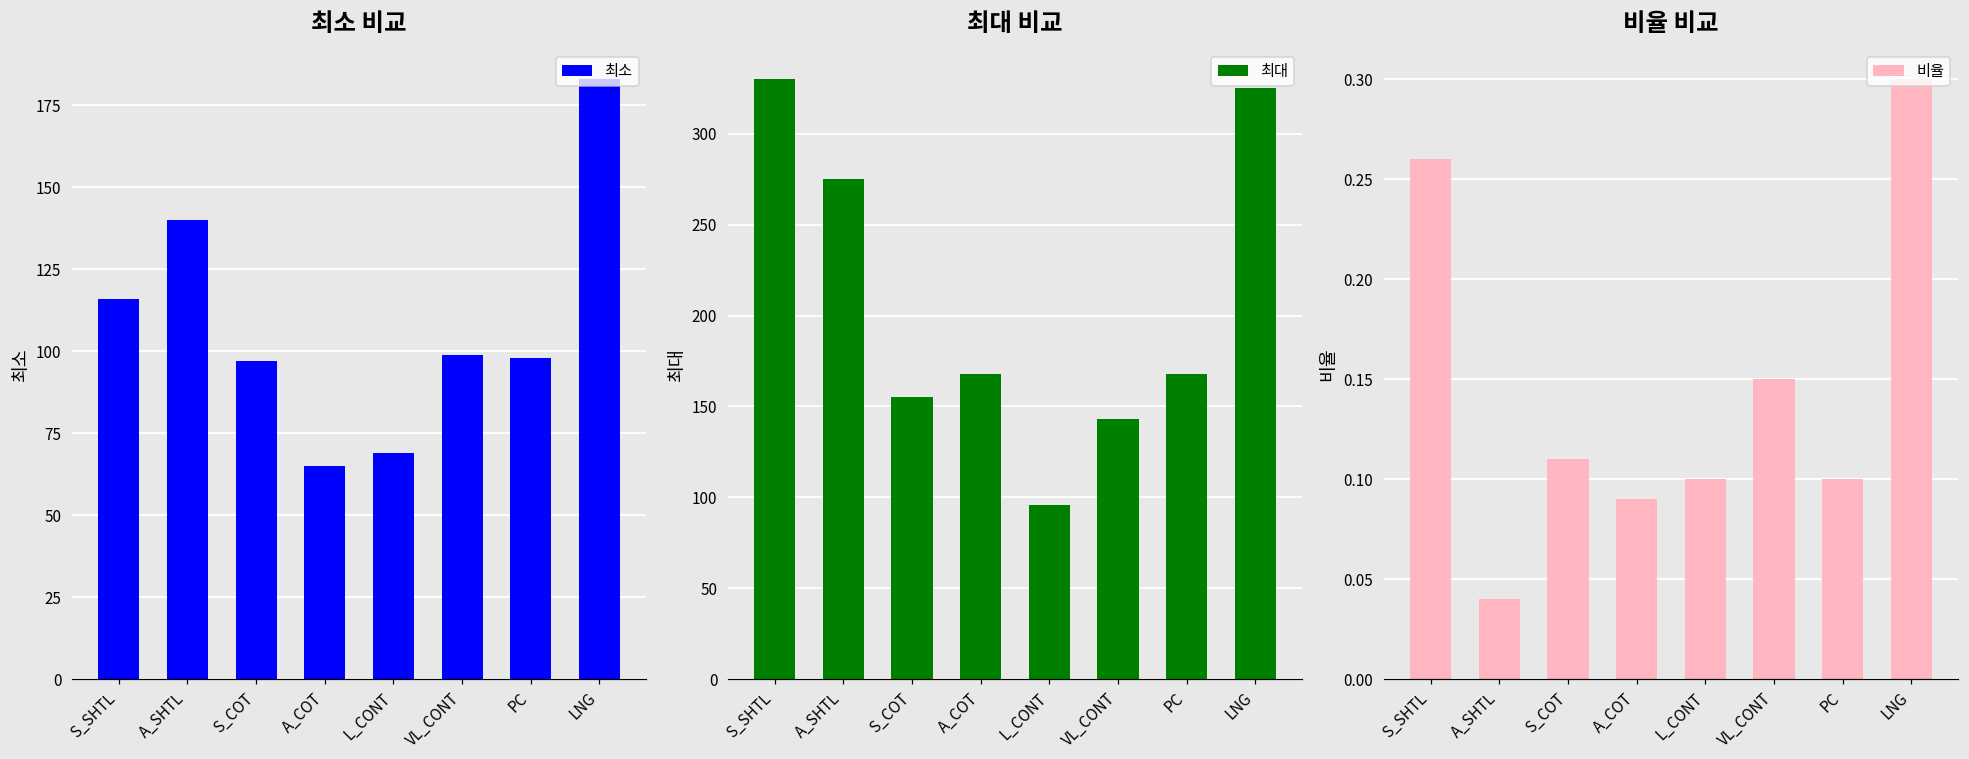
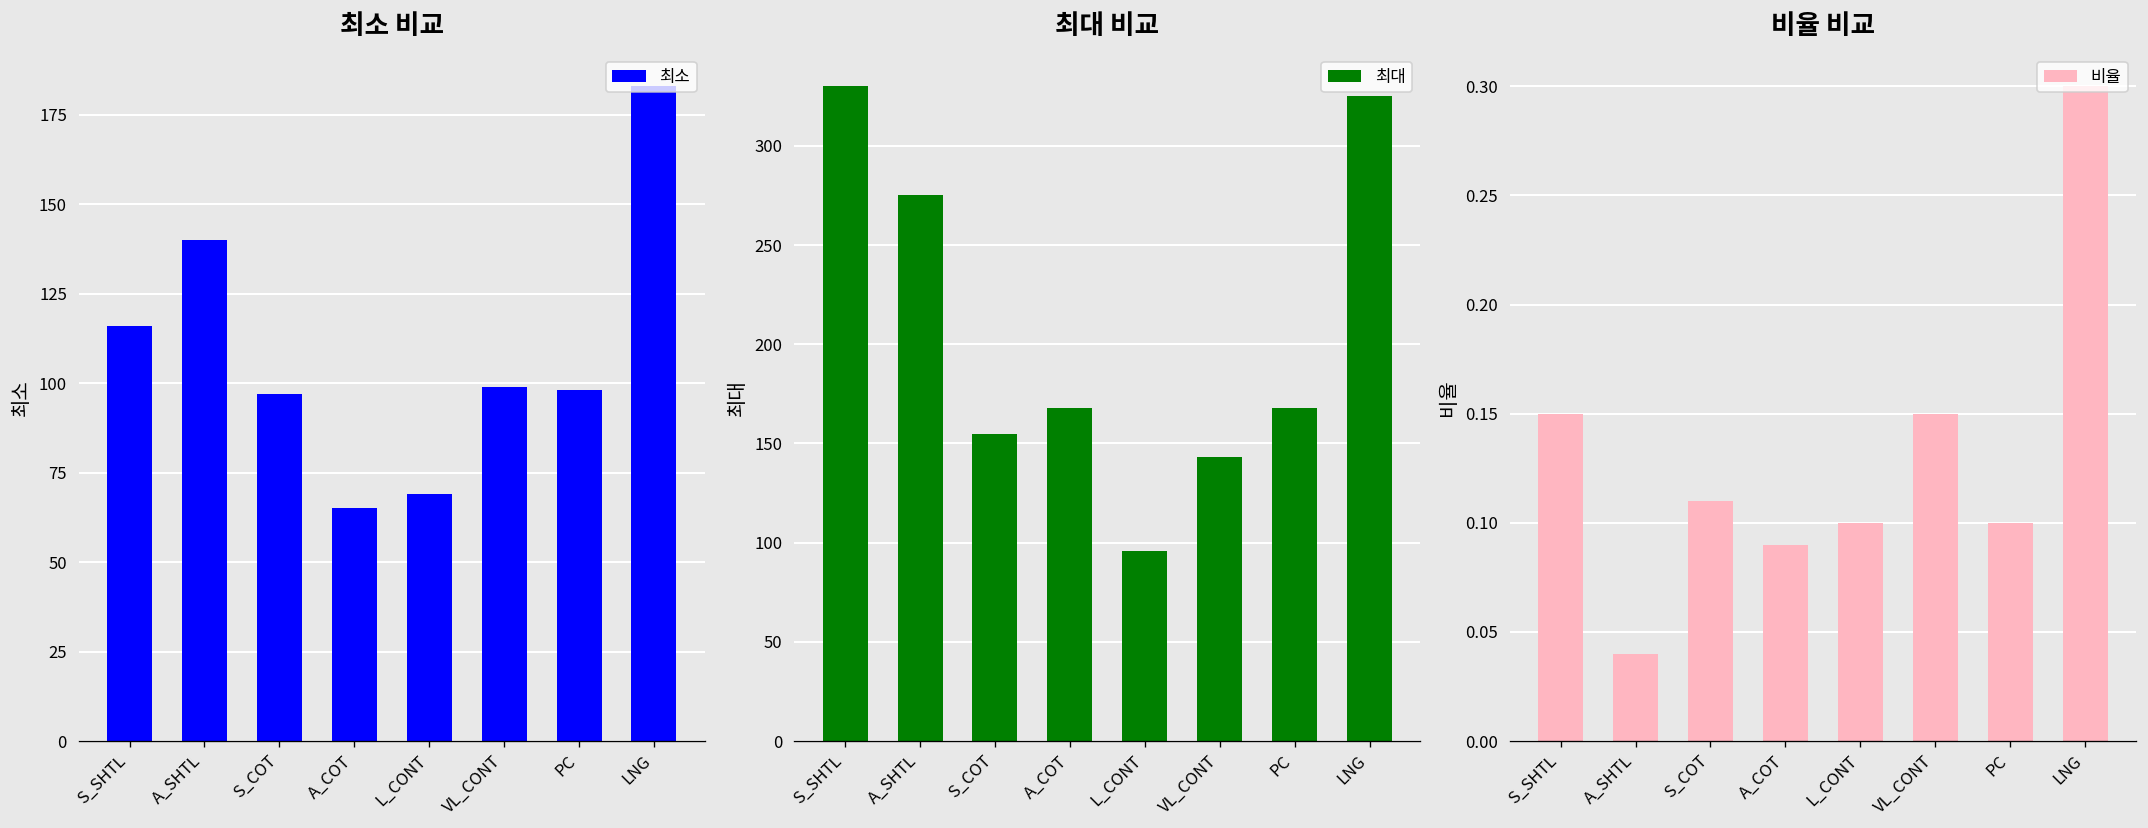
비율 비교, S_SHTL: 0.26 -> 0.15
